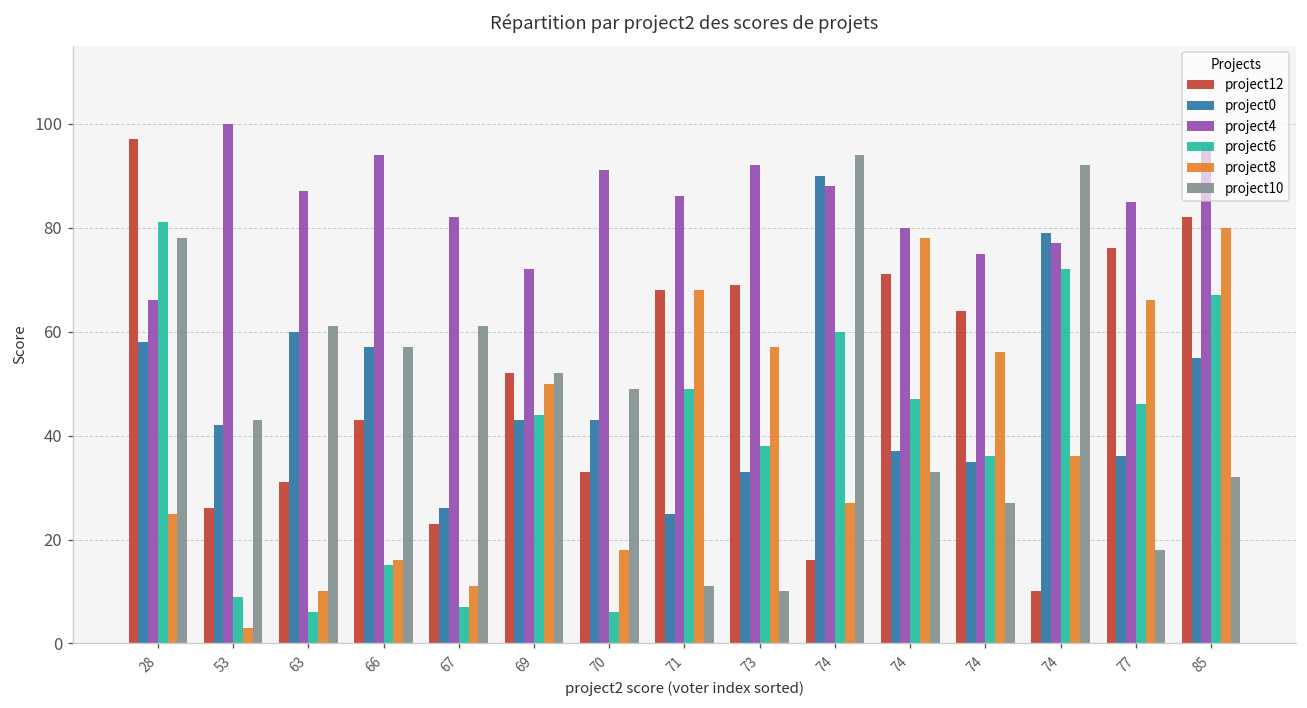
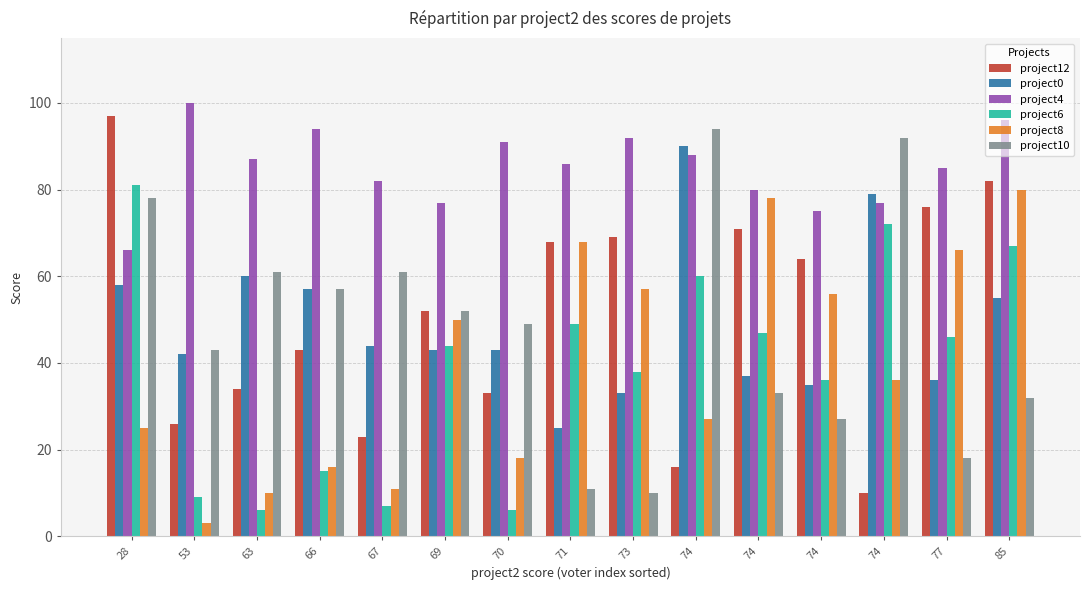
project12, 63: 31 -> 34
project0, 67: 26 -> 44
project4, 69: 72 -> 77
